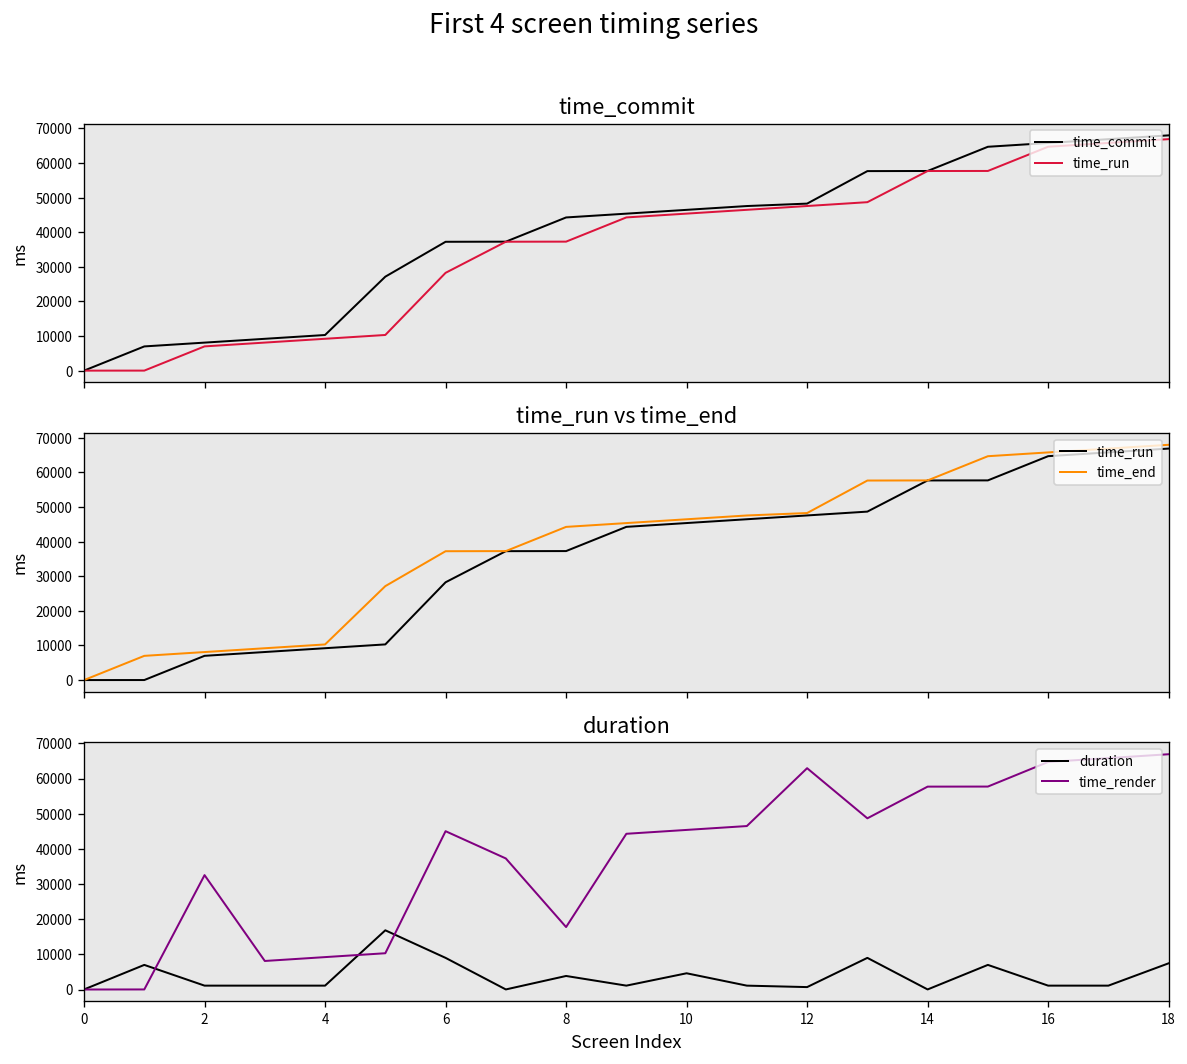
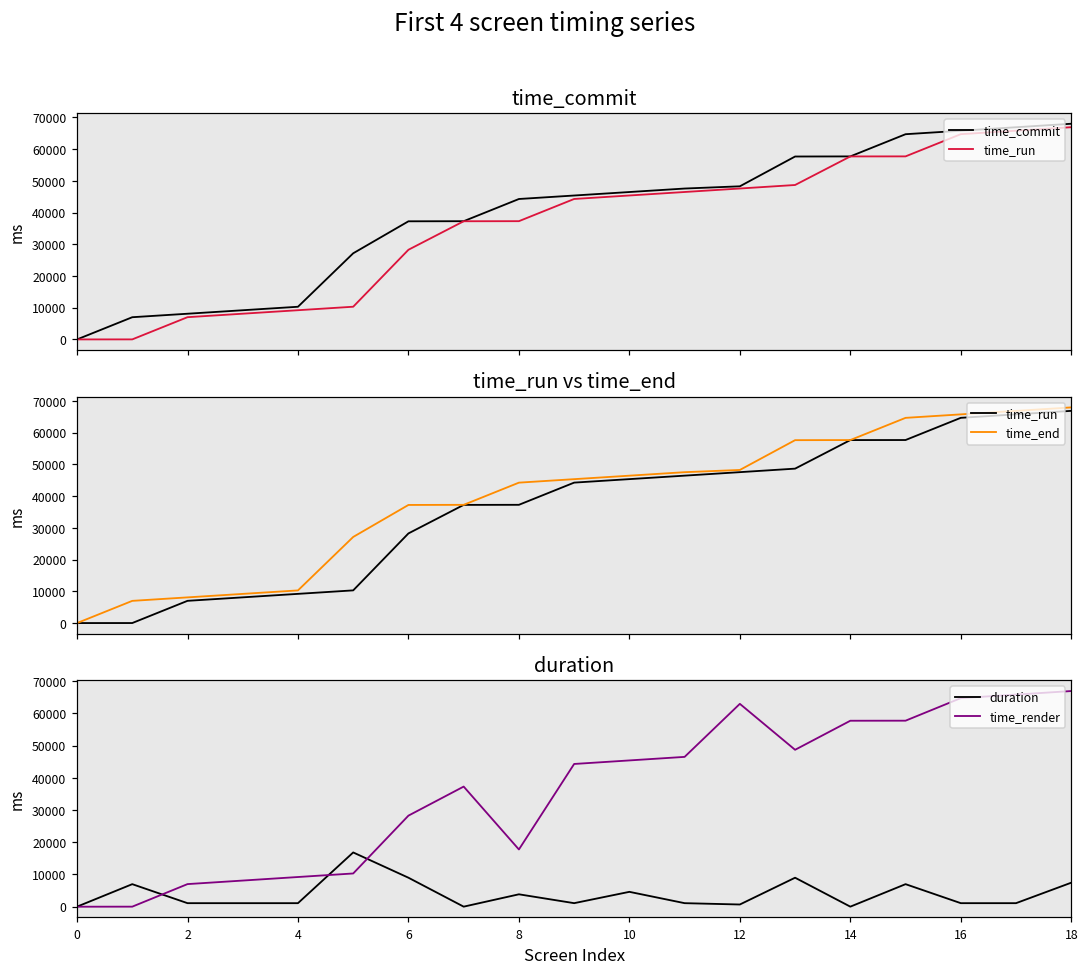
duration, time_render, 2: 33000 -> 7000
duration, time_render, 6: 45000 -> 28000
